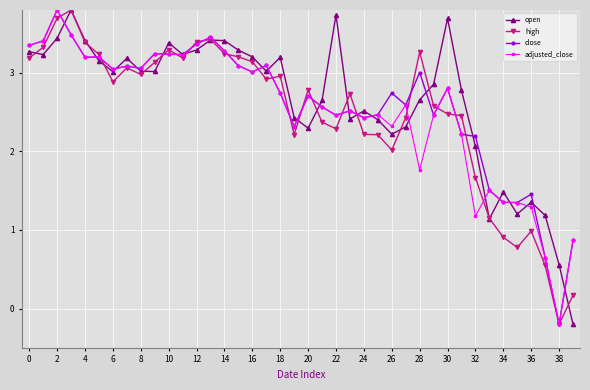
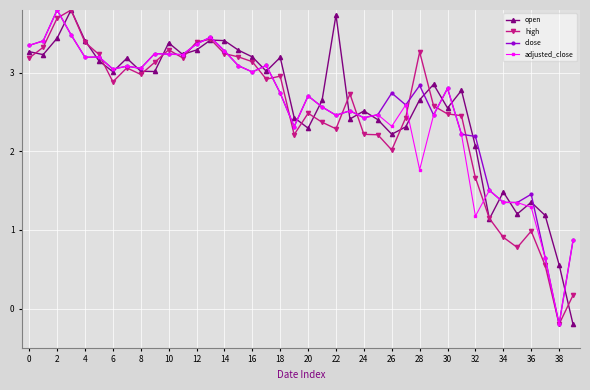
high, 20: 2.8 -> 2.5
close, 28: 3.0 -> 2.8
open, 30: 3.7 -> 2.6
